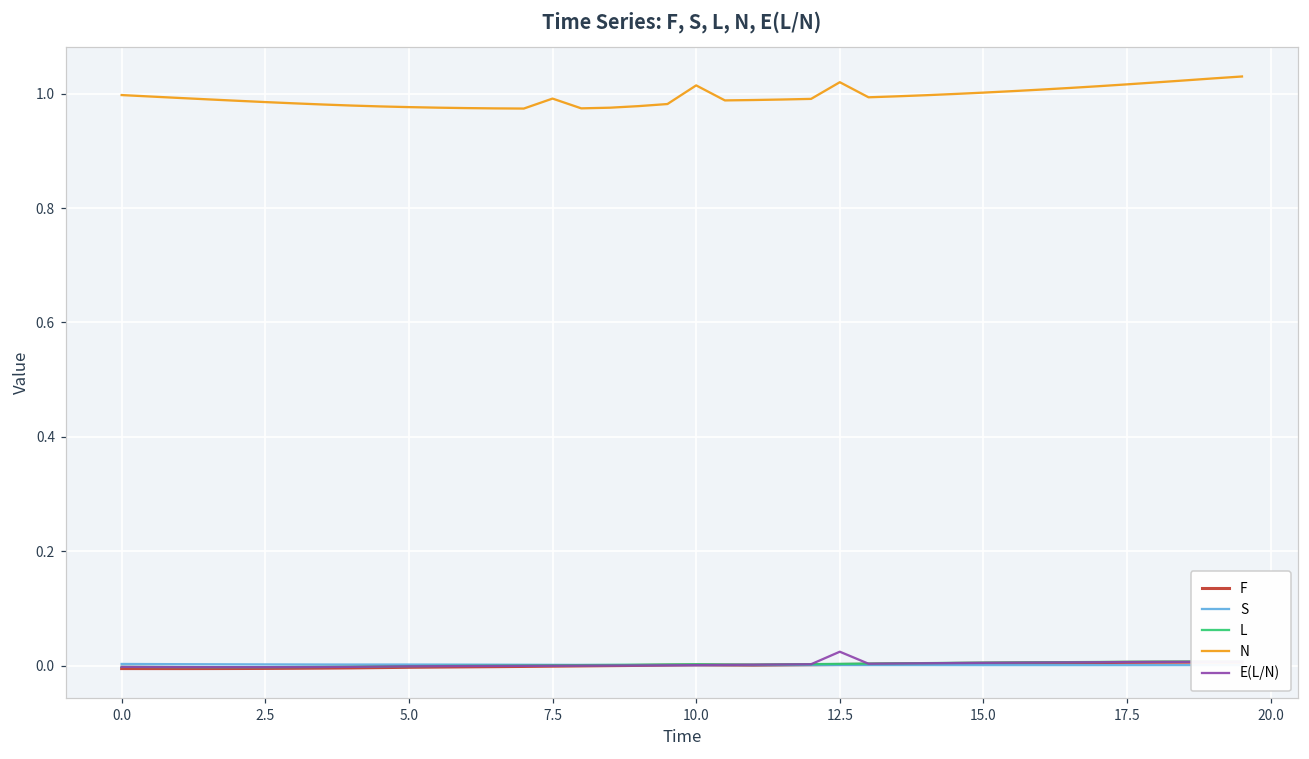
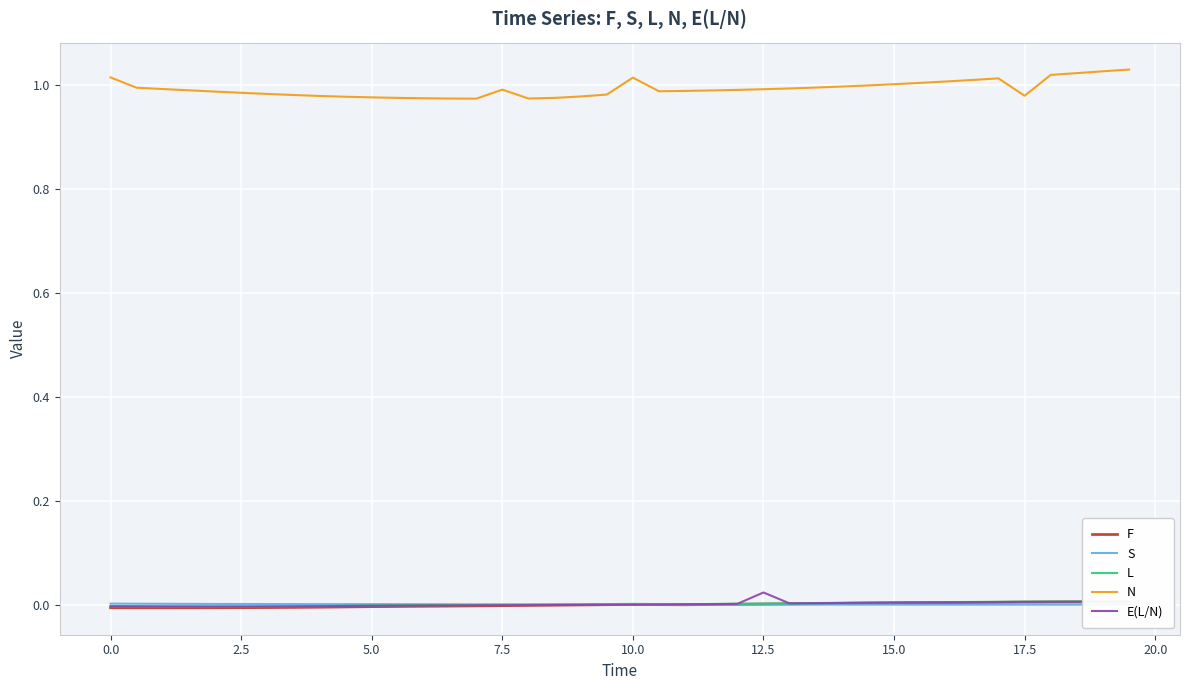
N, 0.0: 1.00 -> 1.01
N, 12.5: 1.02 -> 0.99
N, 17.5: 1.02 -> 0.98
